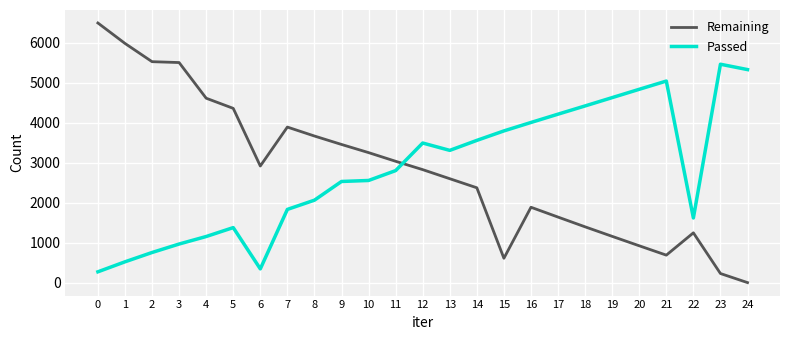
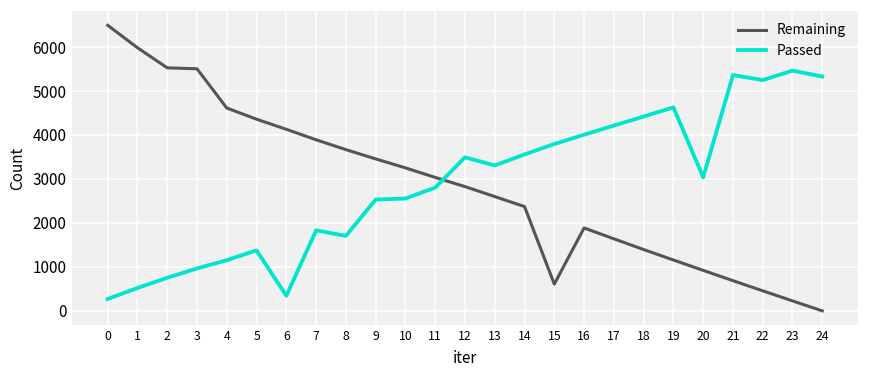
Remaining, 6: 2900 -> 4100
Passed, 8: 2100 -> 1700
Passed, 20: 4800 -> 3000
Passed, 21: 5000 -> 5400
Remaining, 22: 1200 -> 500
Passed, 22: 1600 -> 5200
